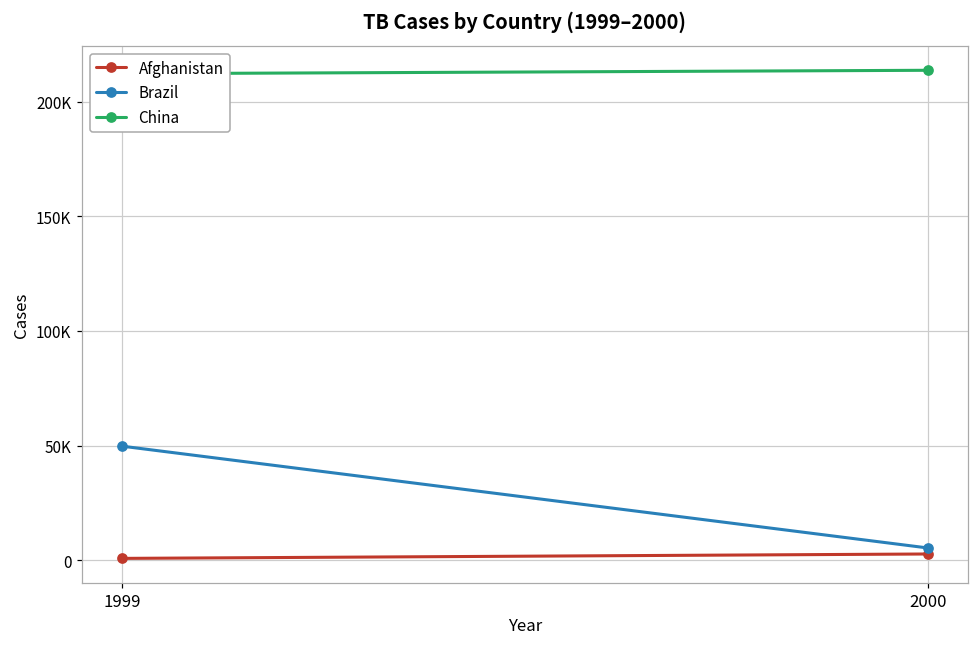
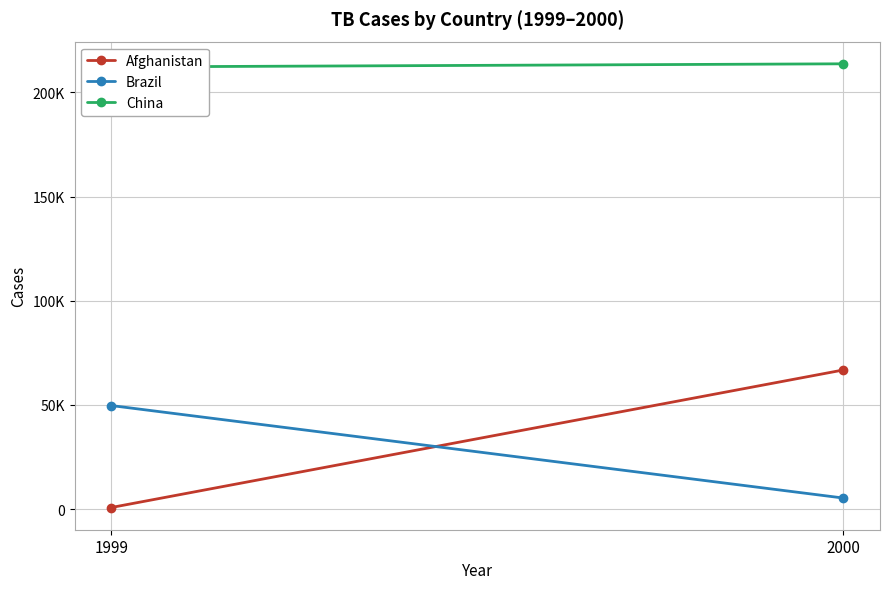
Afghanistan, 2000: 3000 -> 67000
